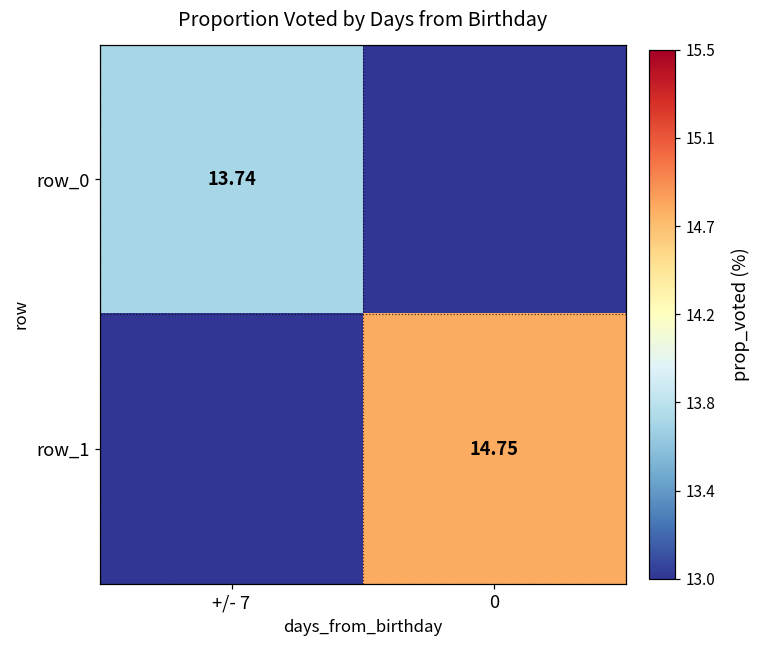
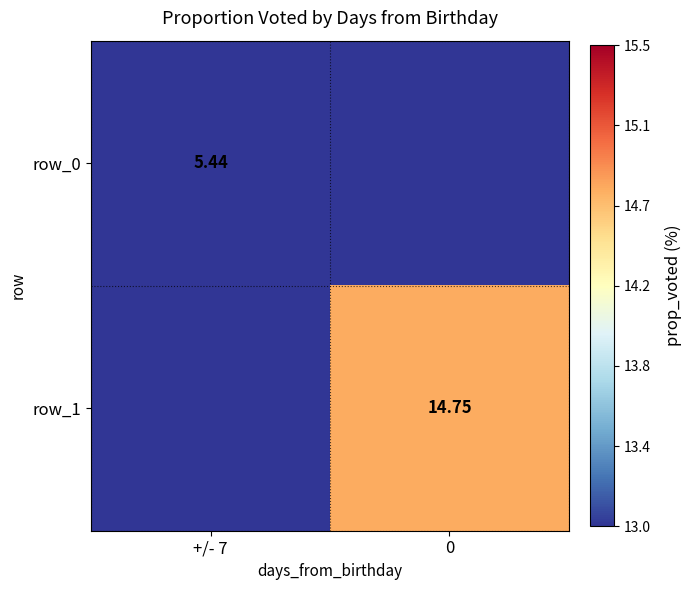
row_0, +/- 7: 13.74 -> 5.44
